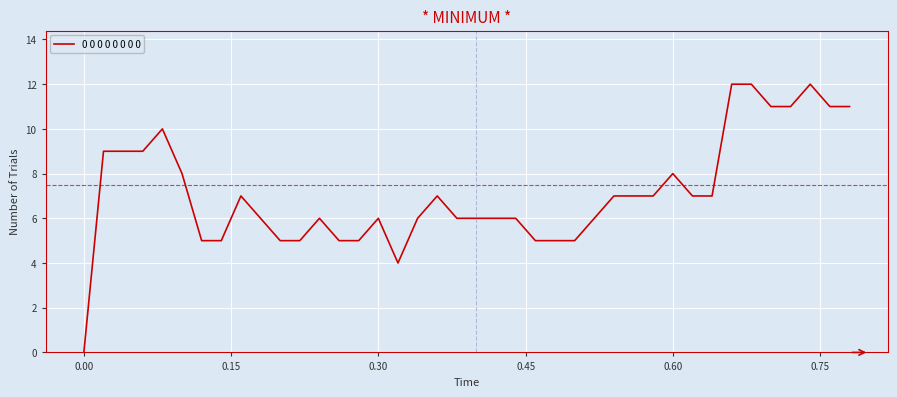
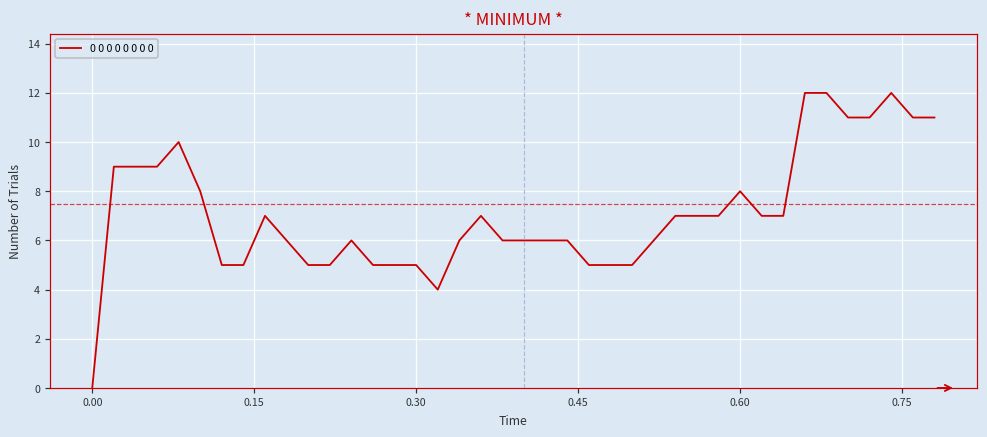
0.30: 6 -> 5
